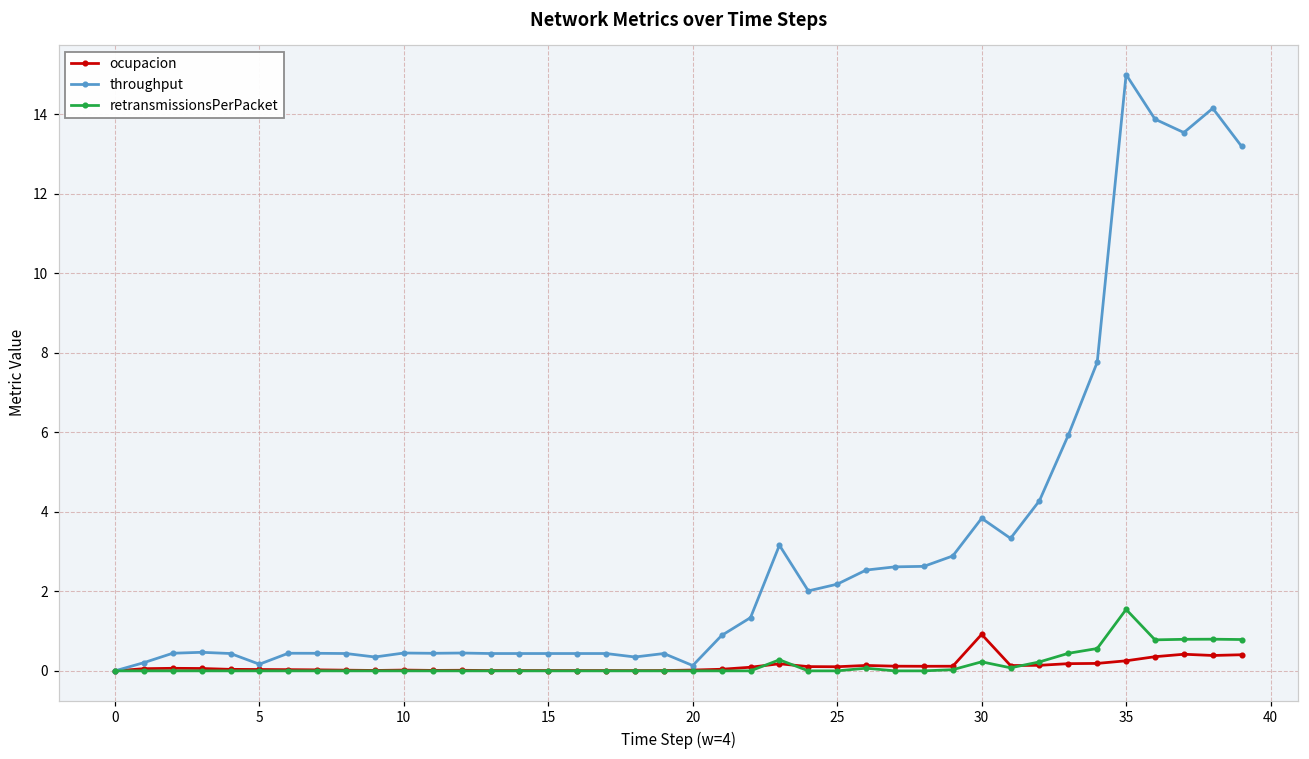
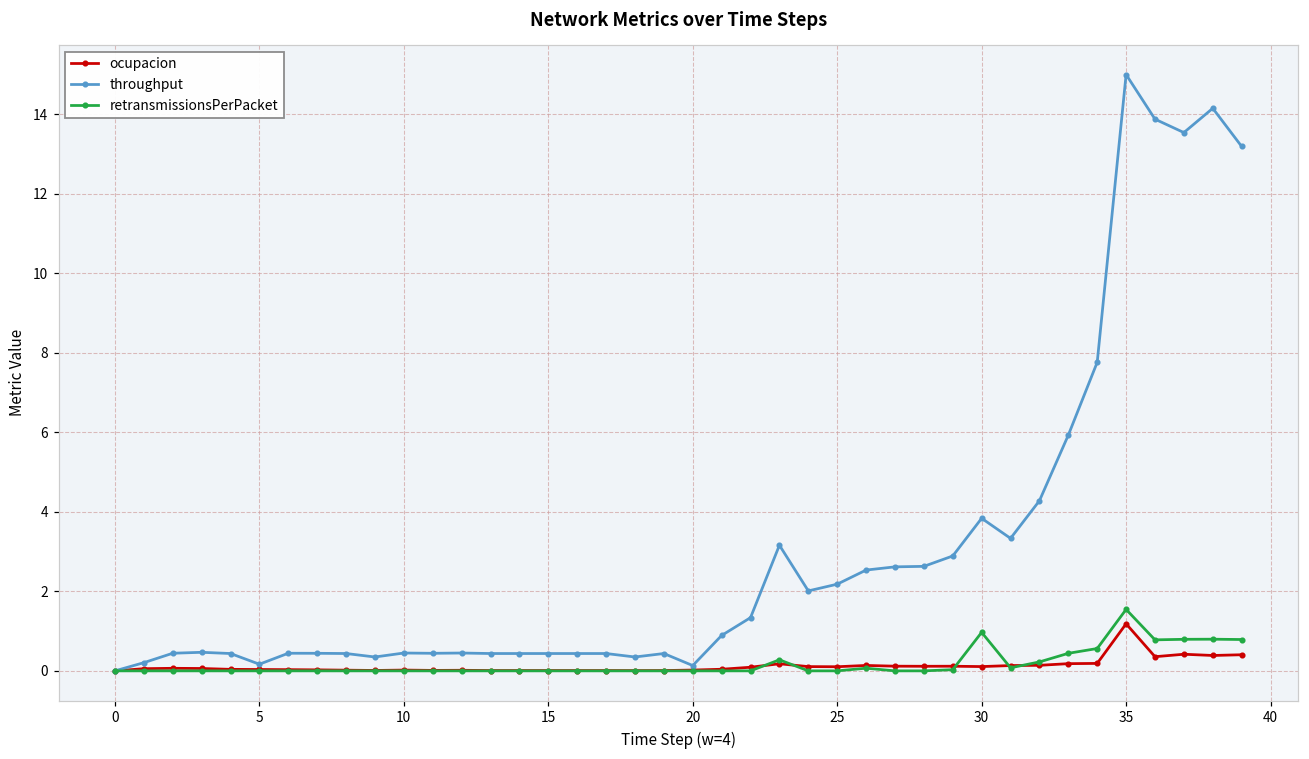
ocupacion, 30: 0.9 -> 0.1
retransmissionsPerPacket, 30: 0.2 -> 1.0
ocupacion, 35: 0.3 -> 1.2
